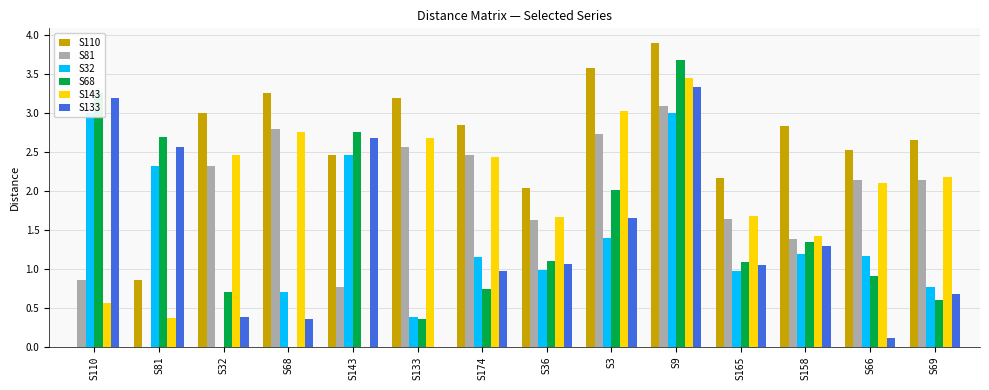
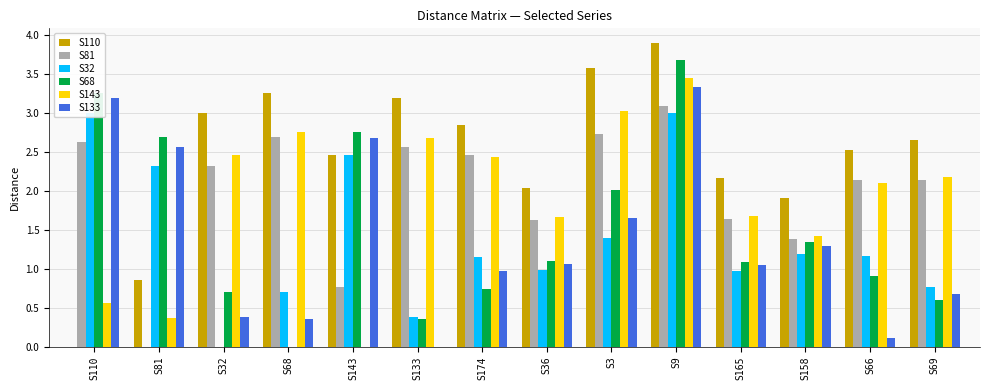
S81, S110: 0.9 -> 2.6
S81, S68: 2.8 -> 2.7
S110, S158: 2.8 -> 1.9
